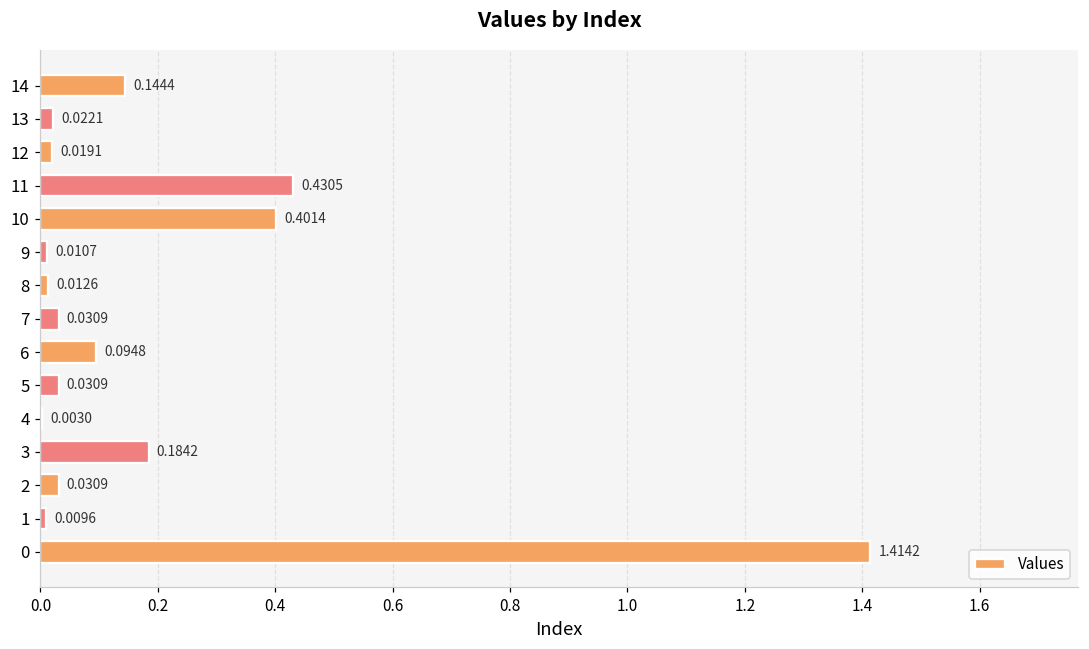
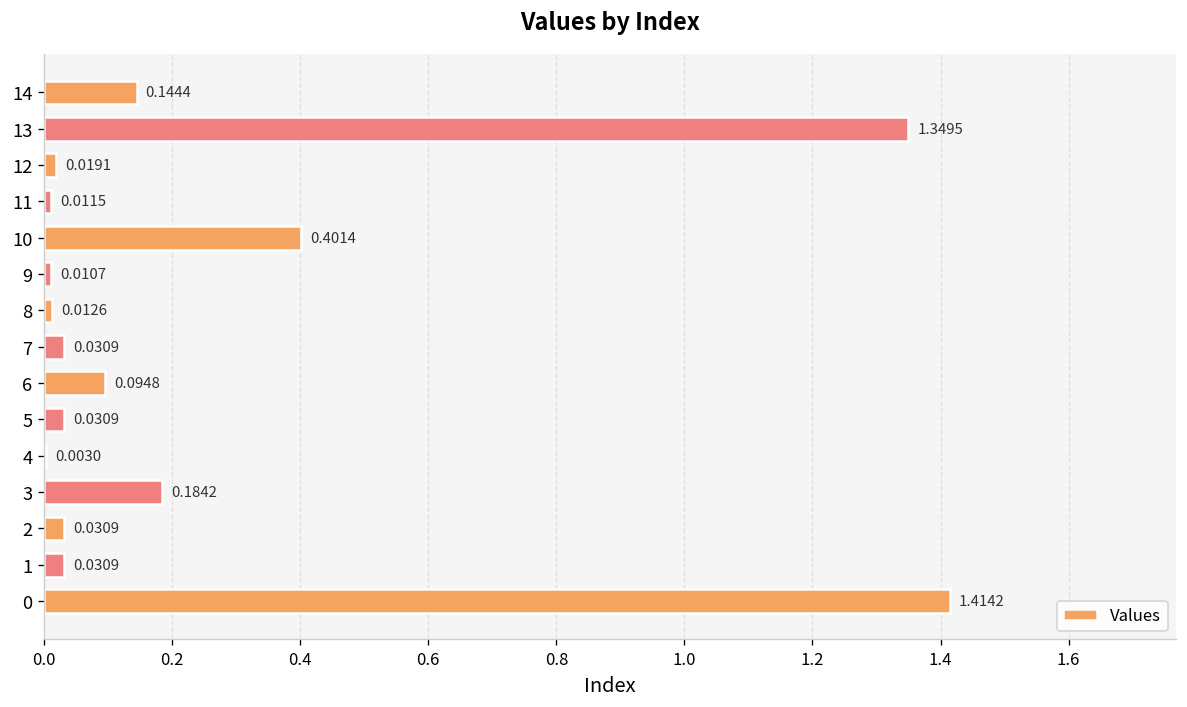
13: 0.0221 -> 1.3495
11: 0.4305 -> 0.0115
1: 0.0096 -> 0.0309
